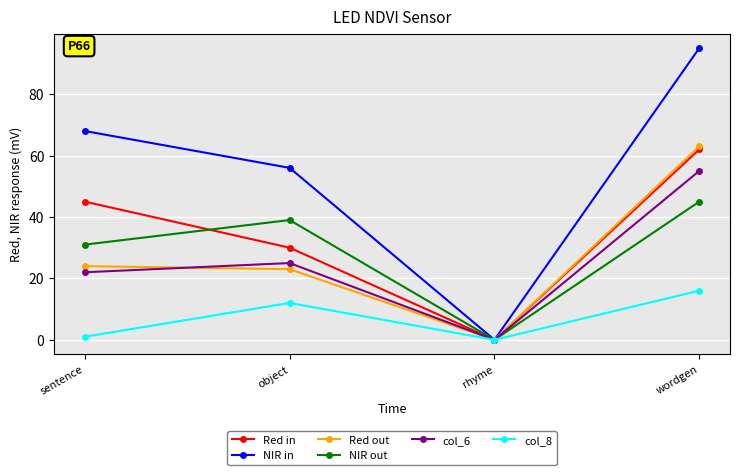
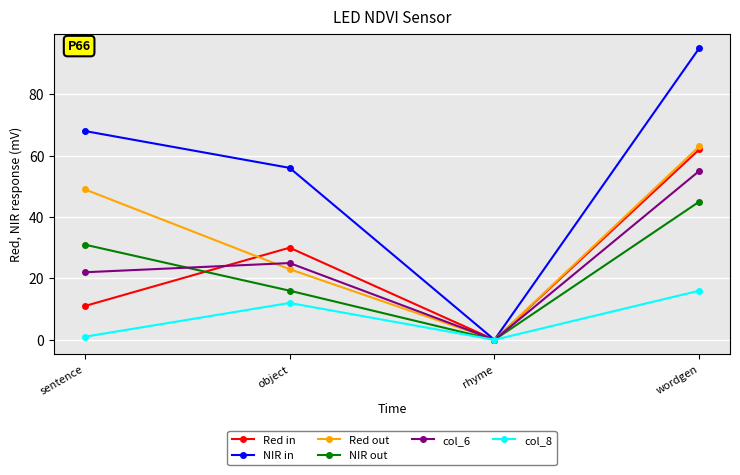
Red in, sentence: 45 -> 11
Red out, sentence: 24 -> 49
NIR out, object: 39 -> 16
